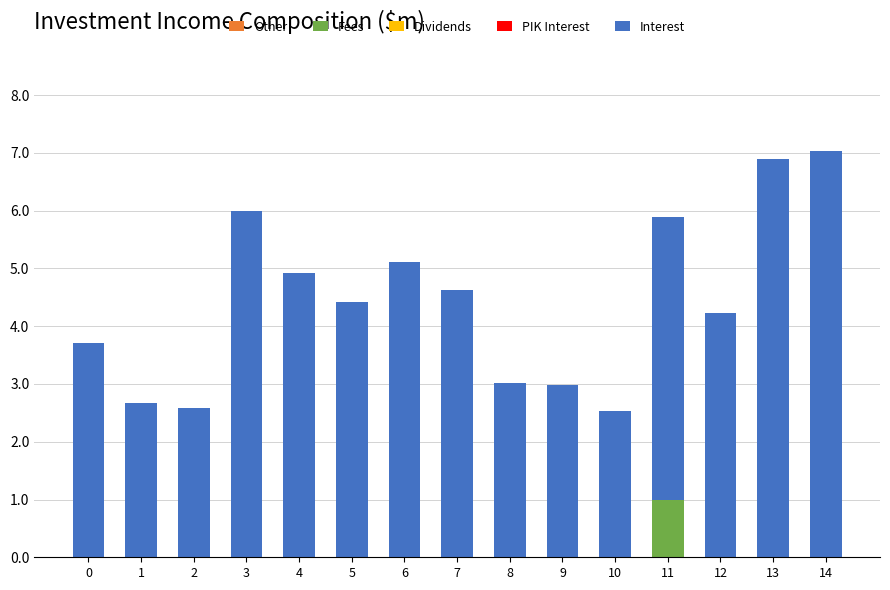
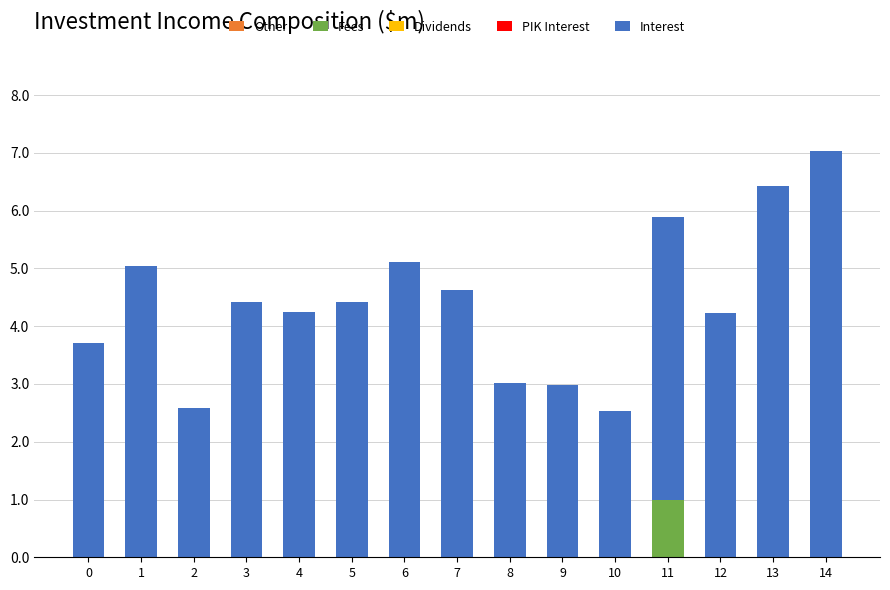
Interest, 1: 2.7 -> 5.0
Interest, 3: 6.0 -> 4.4
Interest, 4: 4.9 -> 4.2
Interest, 13: 6.9 -> 6.4
